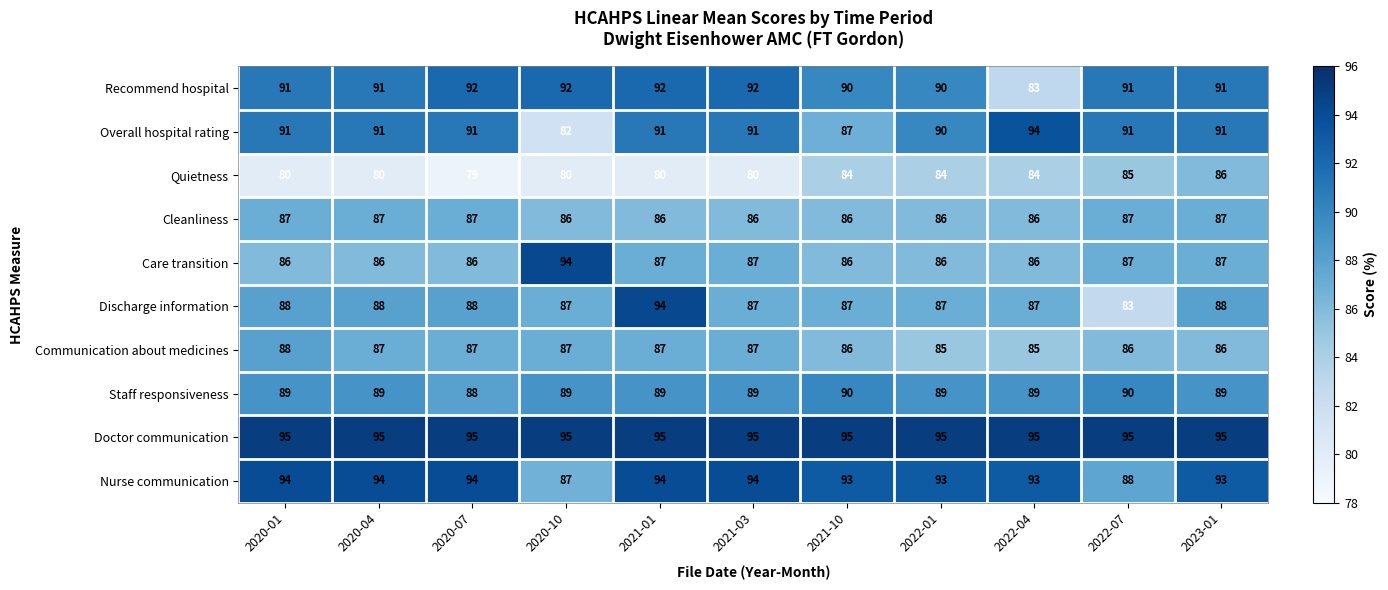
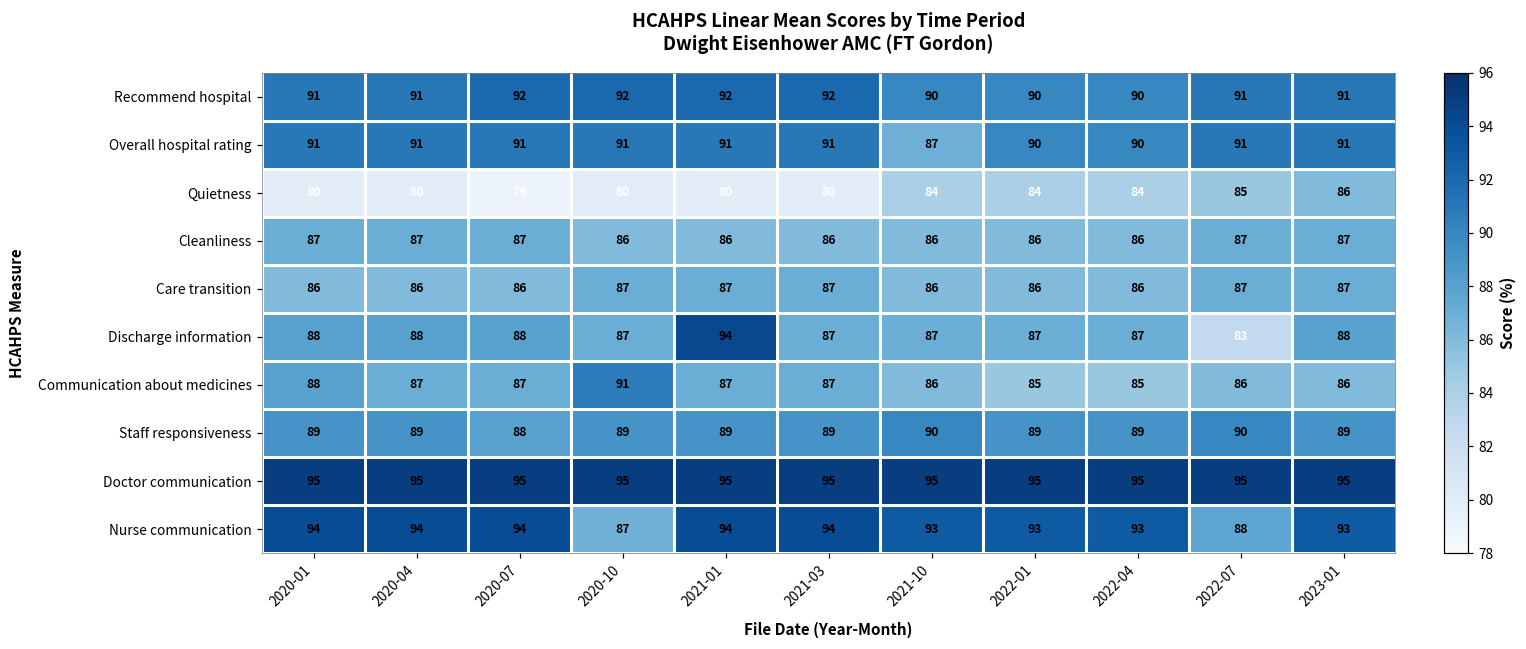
Recommend hospital, 2022-04: 83 -> 90
Overall hospital rating, 2020-10: 82 -> 91
Overall hospital rating, 2022-04: 94 -> 90
Care transition, 2020-10: 94 -> 87
Communication about medicines, 2020-10: 87 -> 91
